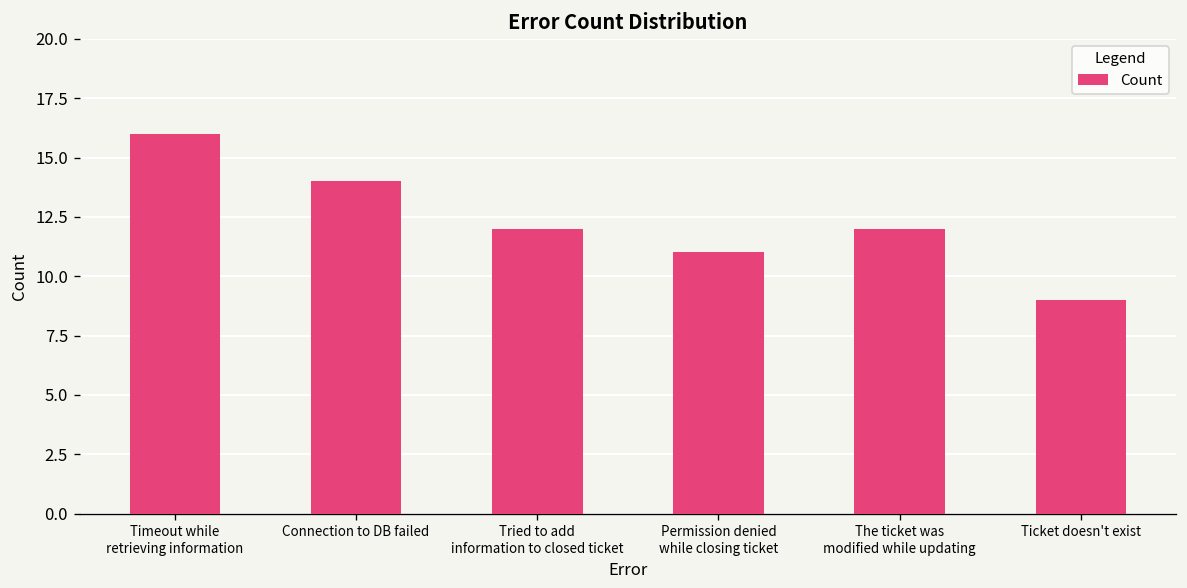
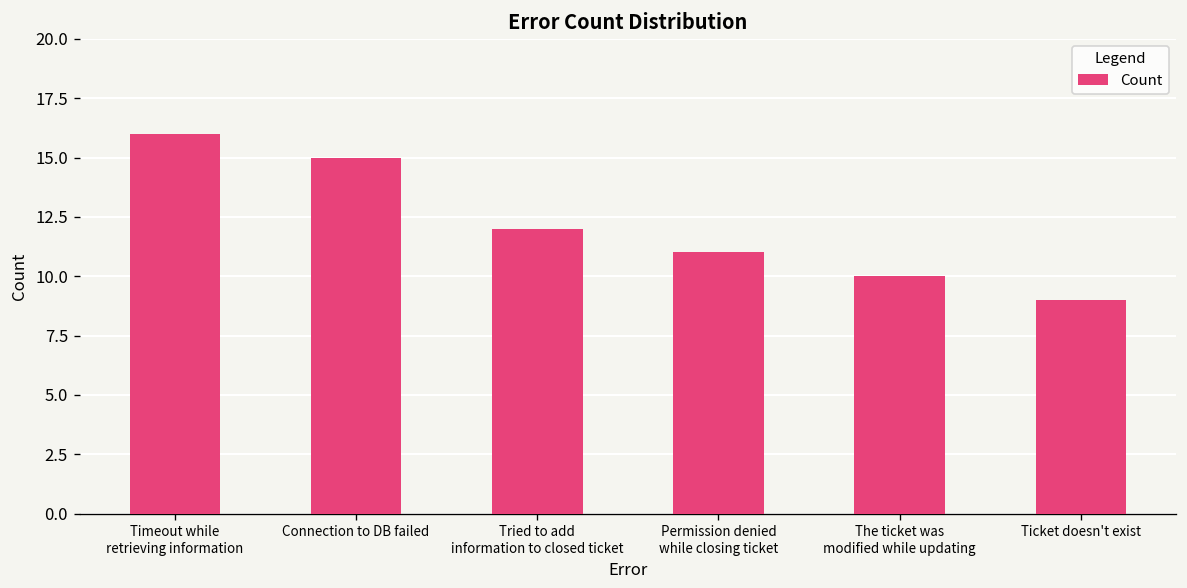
Connection to DB failed: 14 -> 15
The ticket was modified while updating: 12 -> 10
